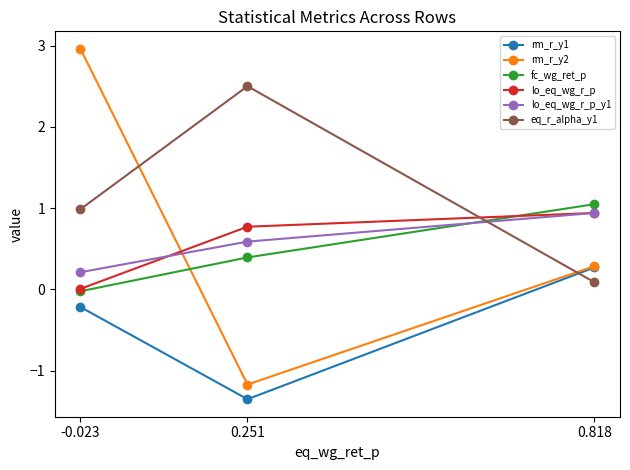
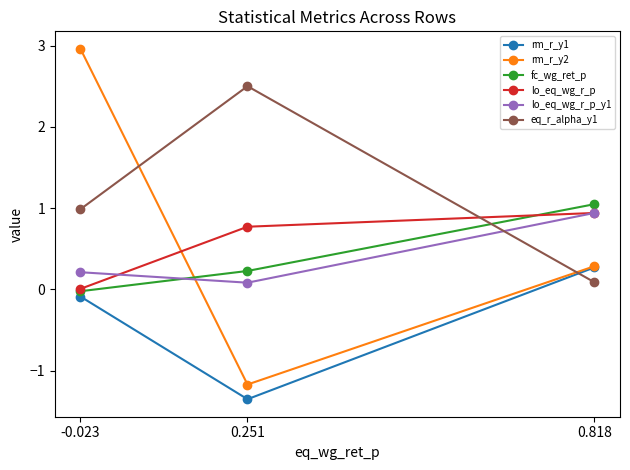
rm_r_y1, -0.023: -0.2 -> -0.1
fc_wg_ret_p, 0.251: 0.4 -> 0.2
lo_eq_wg_r_p_y1, 0.251: 0.6 -> 0.1
